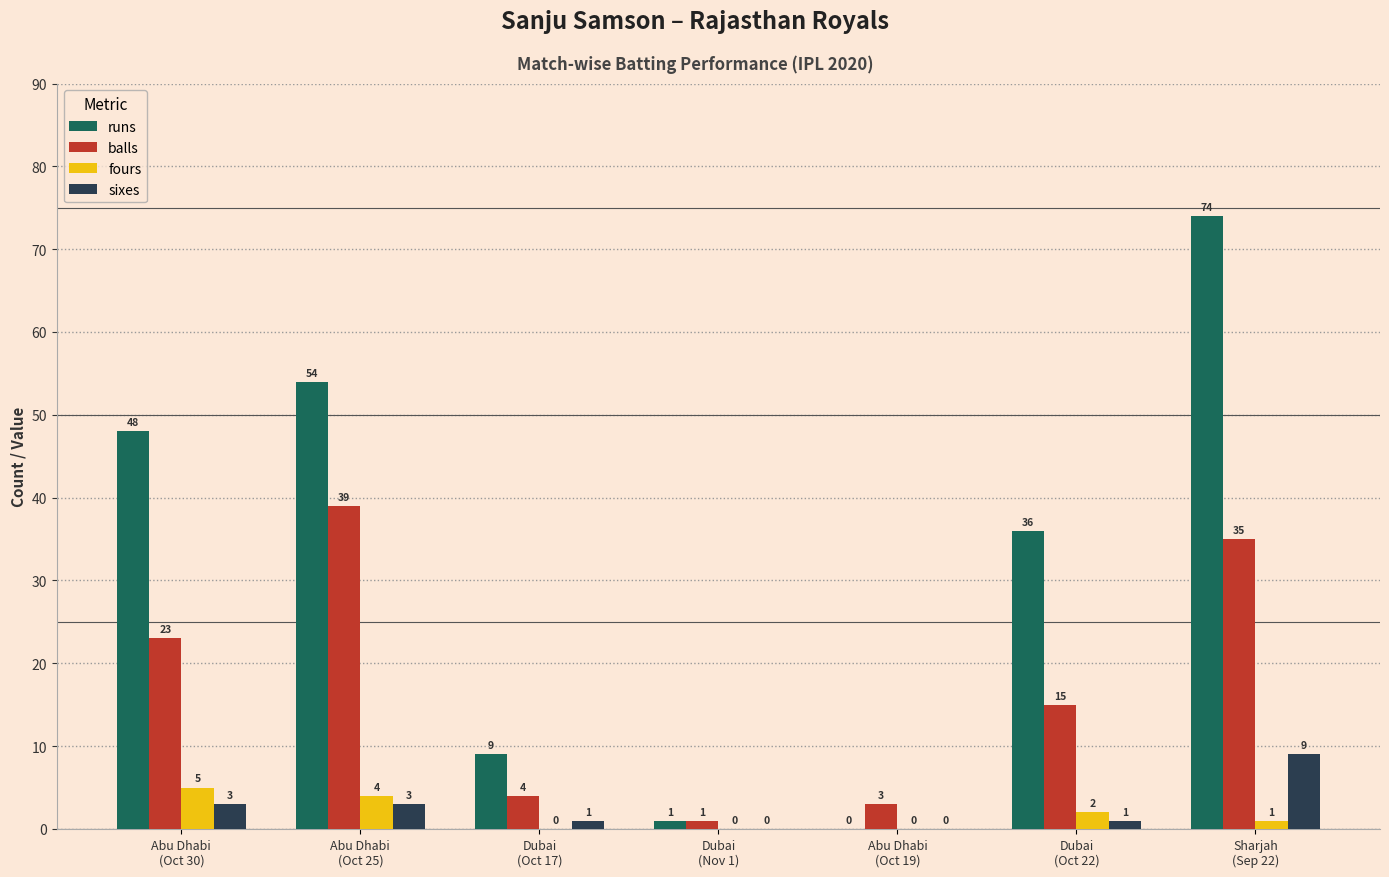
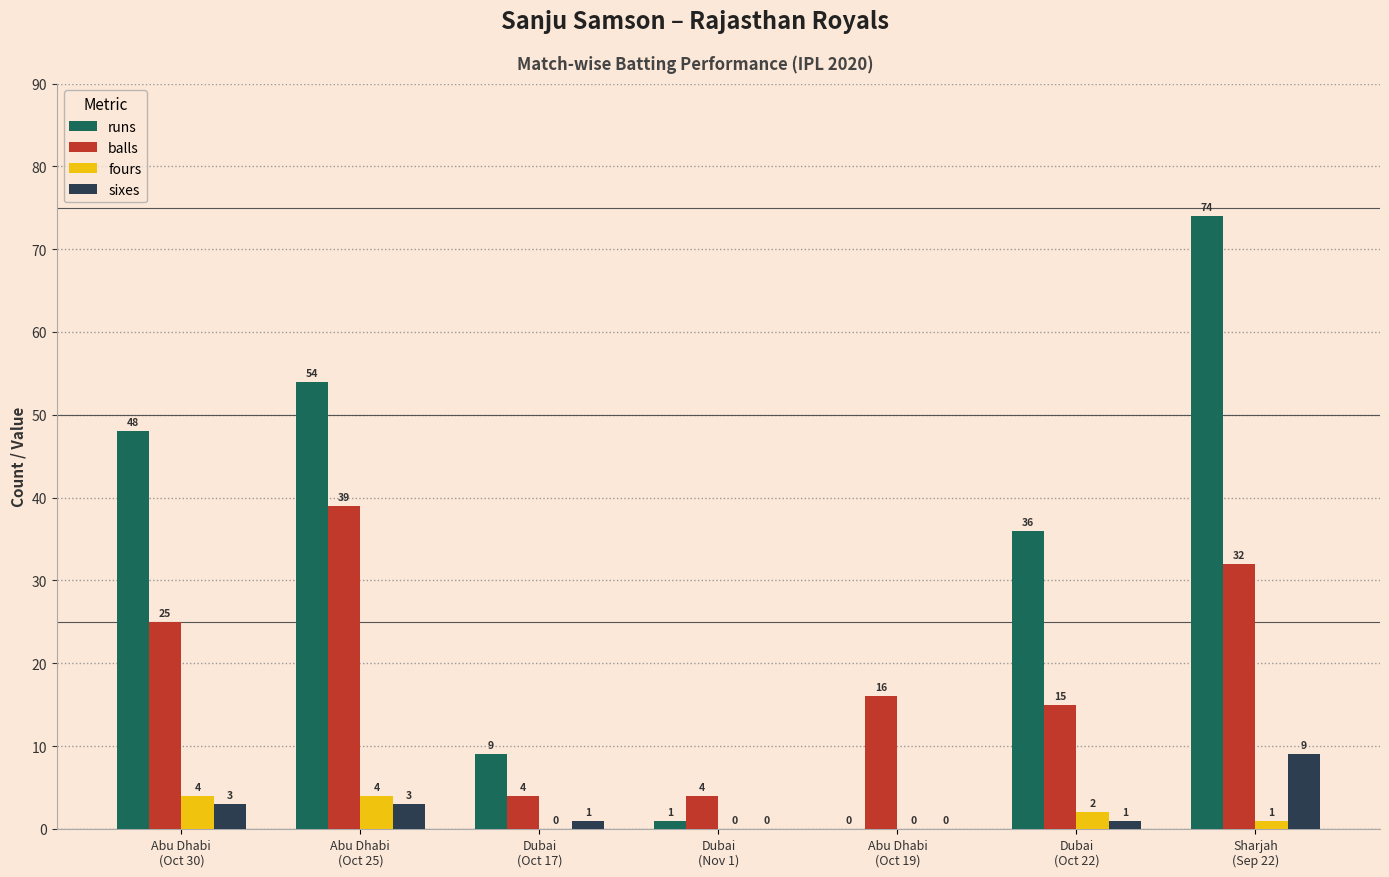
balls, Abu Dhabi (Oct 30): 23 -> 25
fours, Abu Dhabi (Oct 30): 5 -> 4
balls, Dubai (Nov 1): 1 -> 4
balls, Abu Dhabi (Oct 19): 3 -> 16
balls, Sharjah (Sep 22): 35 -> 32
